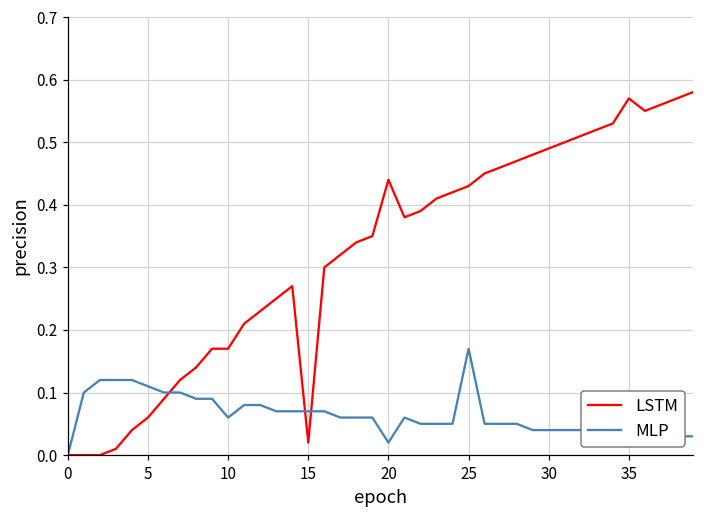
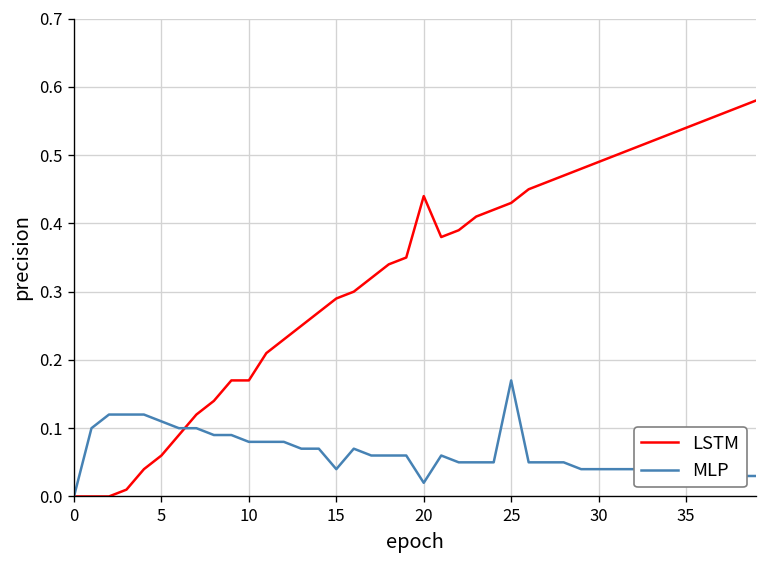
MLP, 10: 0.06 -> 0.08
LSTM, 15: 0.02 -> 0.29
MLP, 15: 0.07 -> 0.04
LSTM, 35: 0.57 -> 0.54
